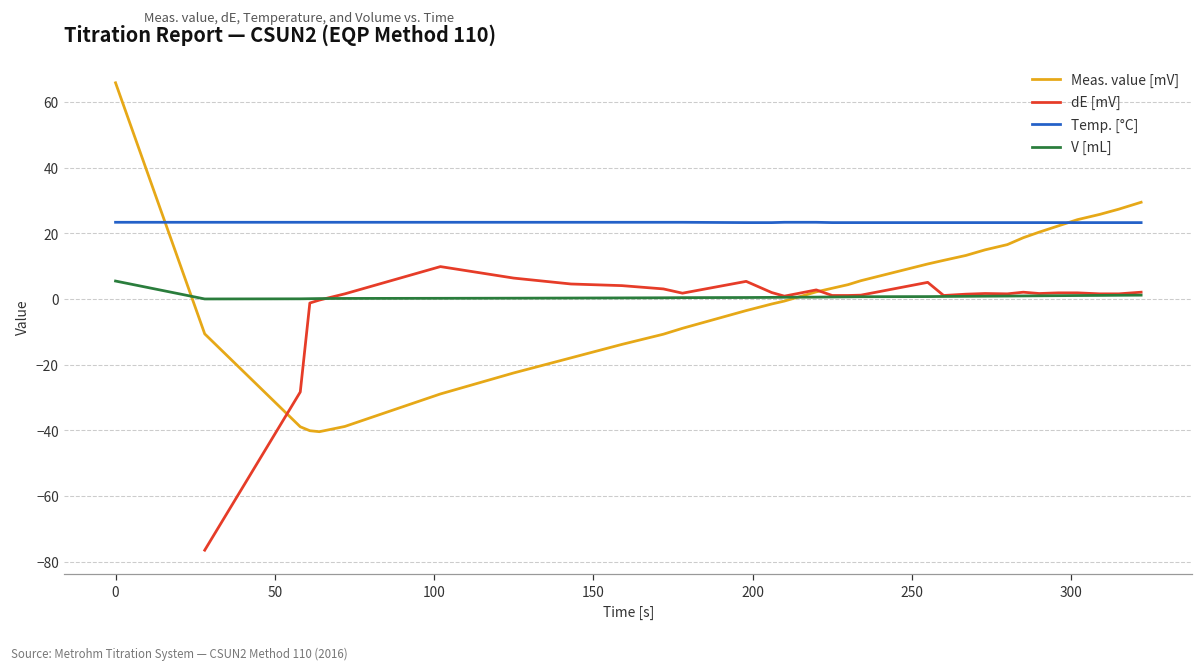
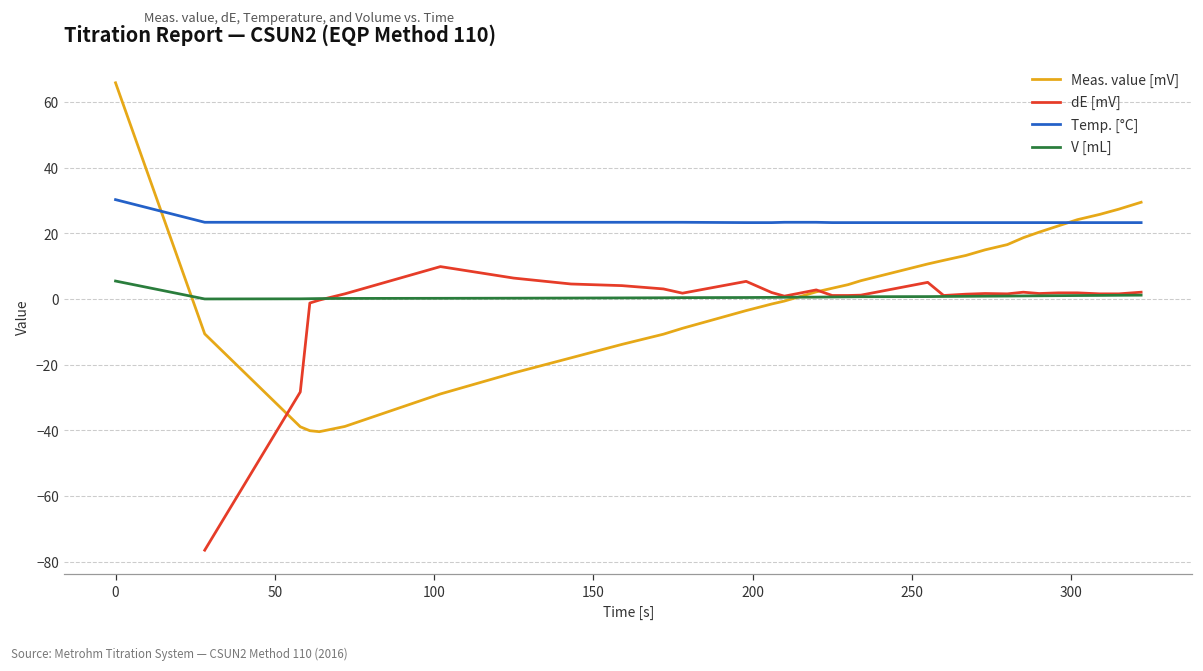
Temp. [°C], 0: 23 -> 30
